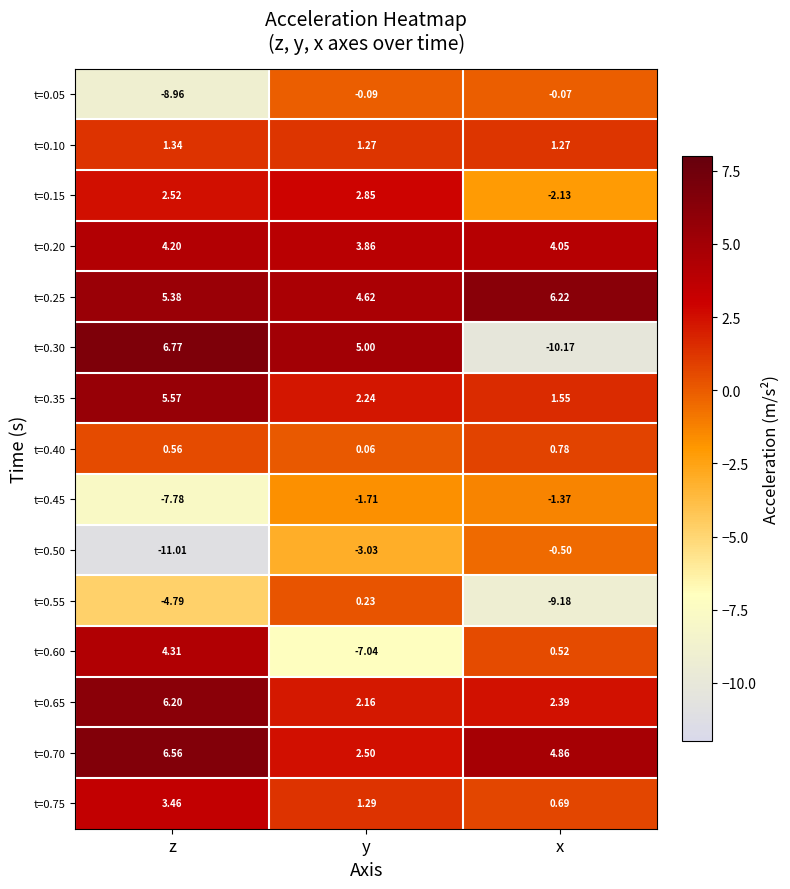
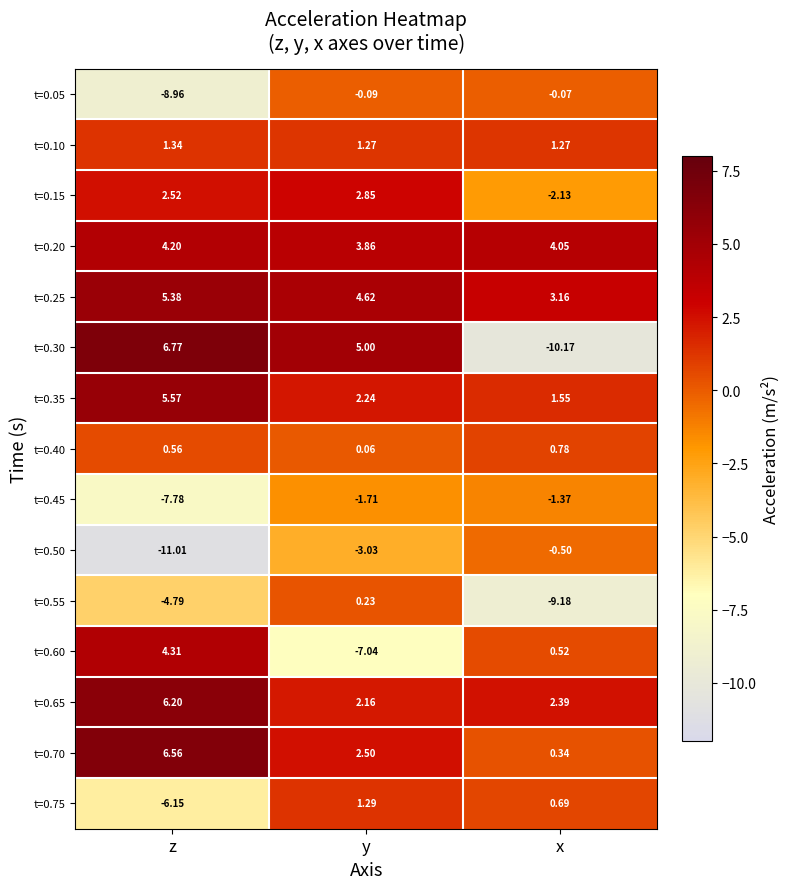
t=0.25, x: 6.22 -> 3.16
t=0.70, x: 4.86 -> 0.34
t=0.75, z: 3.46 -> -6.15
